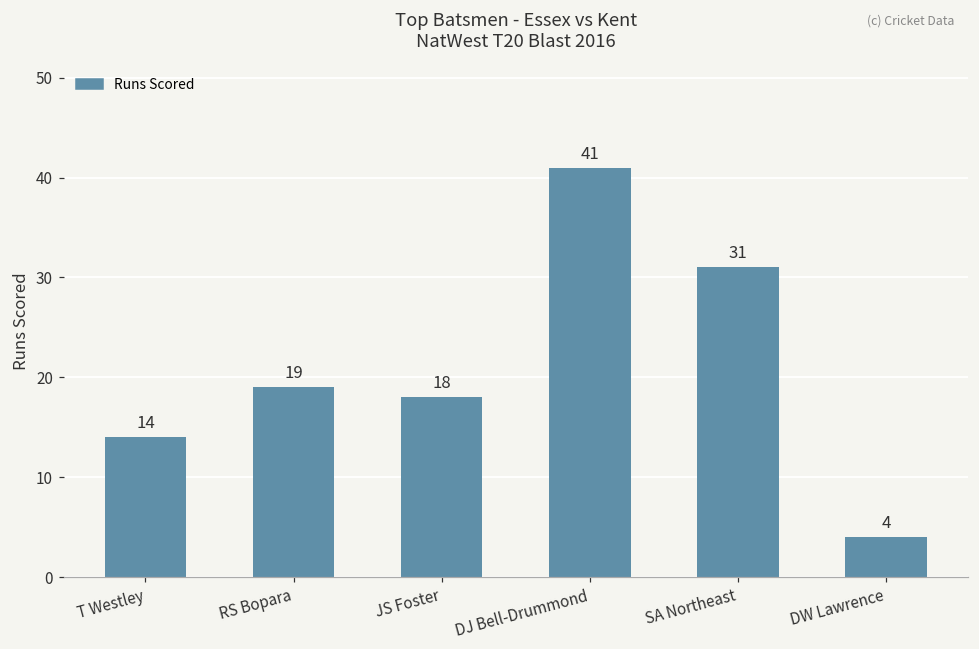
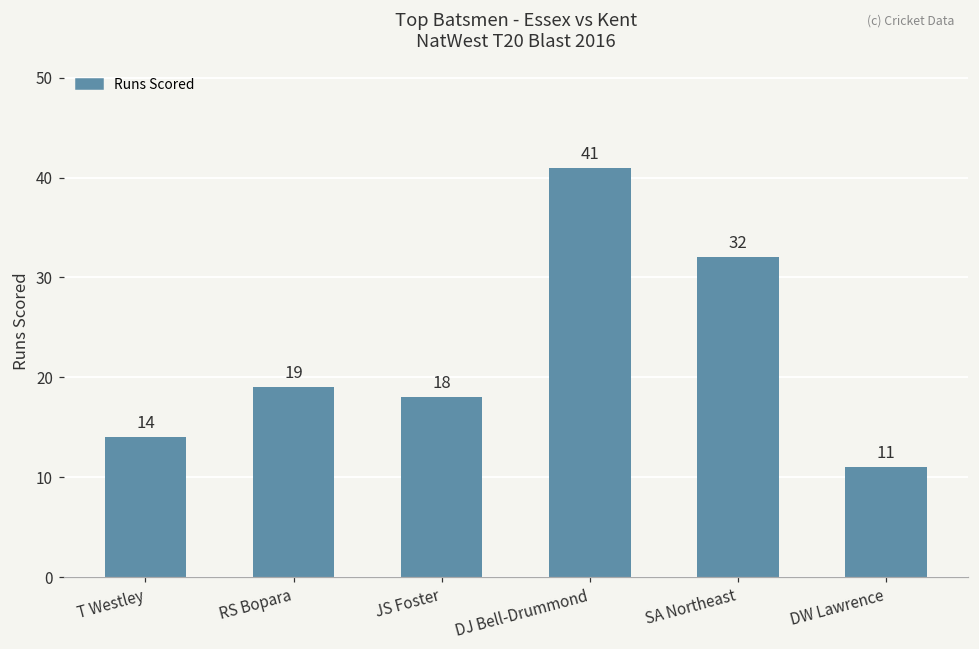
SA Northeast: 31 -> 32
DW Lawrence: 4 -> 11
